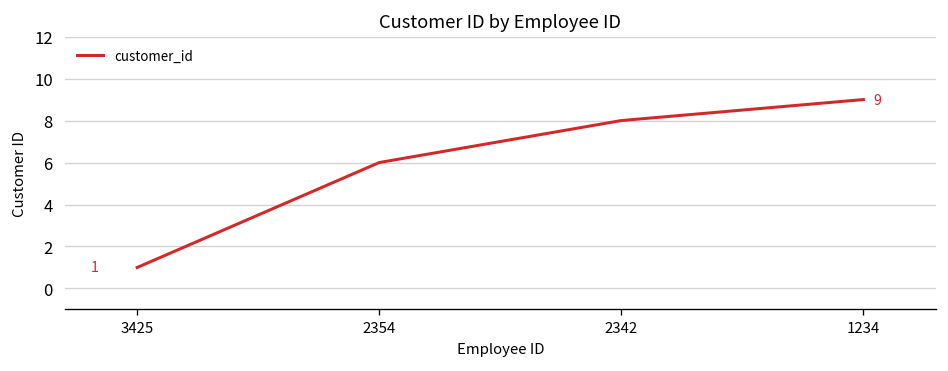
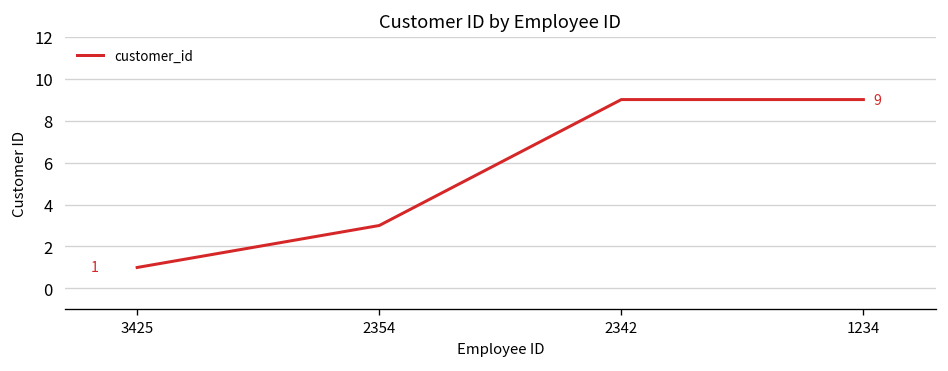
2354: 6 -> 3
2342: 8 -> 9
